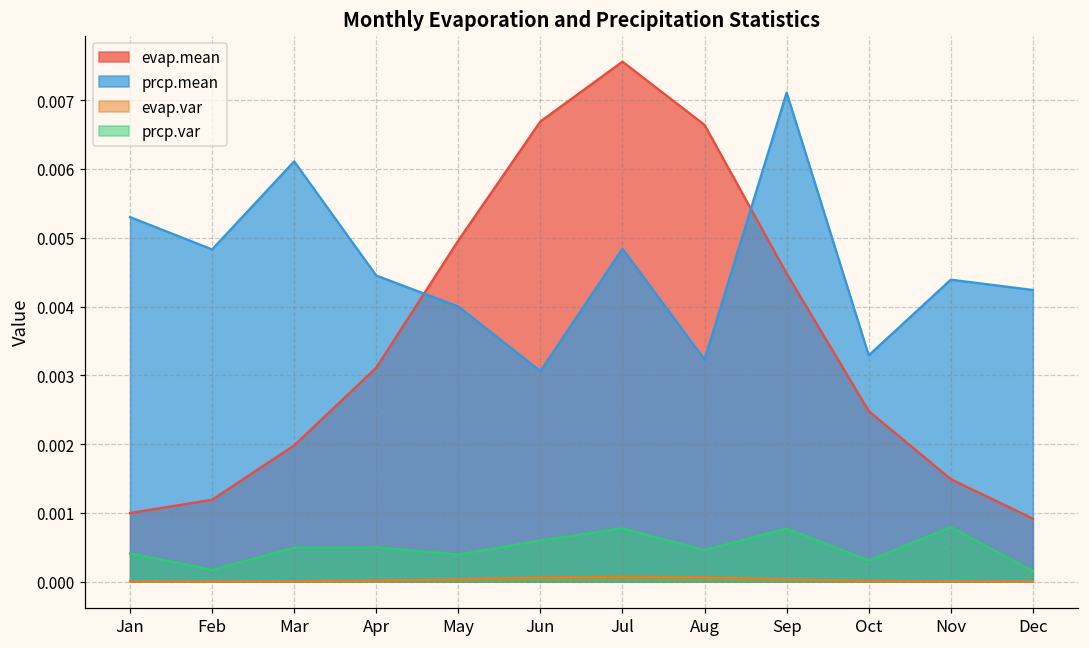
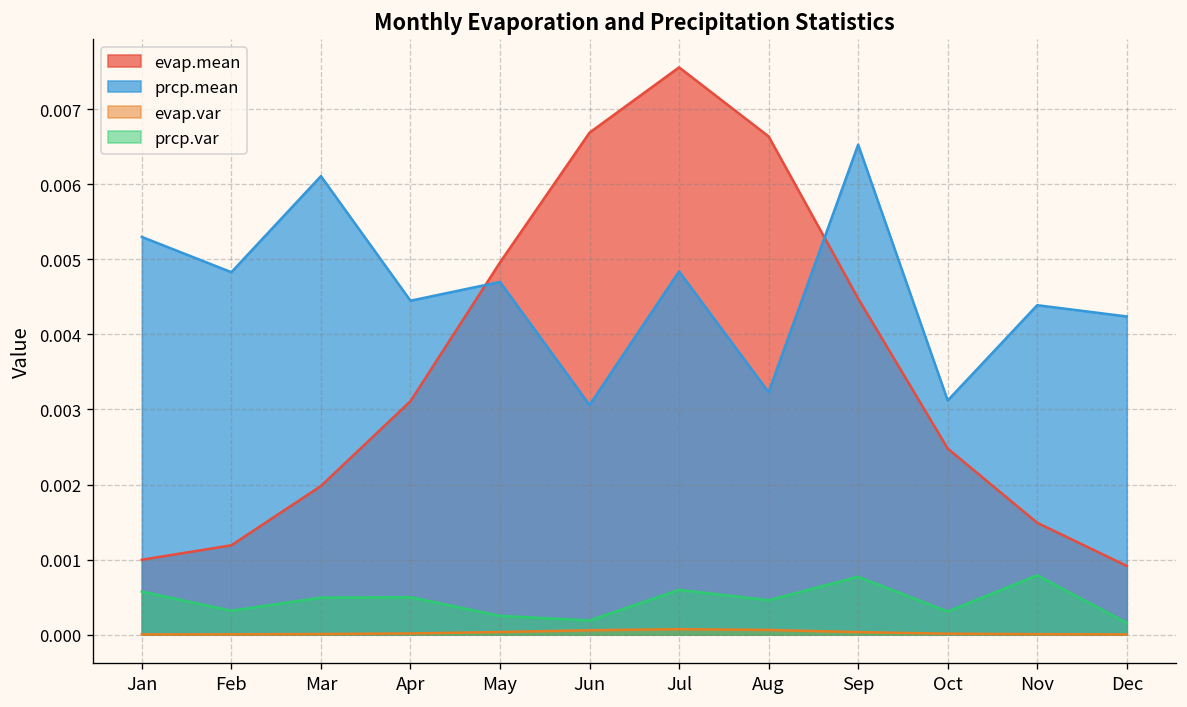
prcp.var, Jan: 0.0004 -> 0.0006
prcp.var, Feb: 0.0002 -> 0.0003
prcp.mean, May: 0.0040 -> 0.0047
prcp.var, May: 0.0004 -> 0.0003
prcp.var, Jun: 0.0006 -> 0.0002
prcp.var, Jul: 0.0008 -> 0.0006
prcp.mean, Sep: 0.0071 -> 0.0065
prcp.mean, Oct: 0.0033 -> 0.0031
